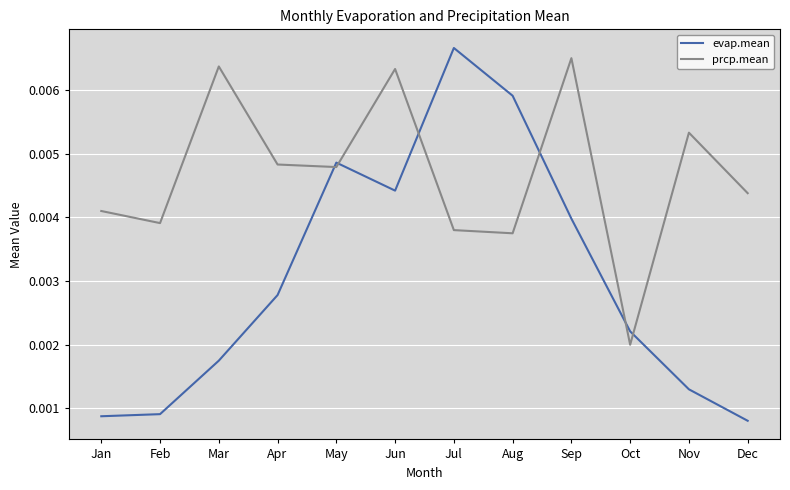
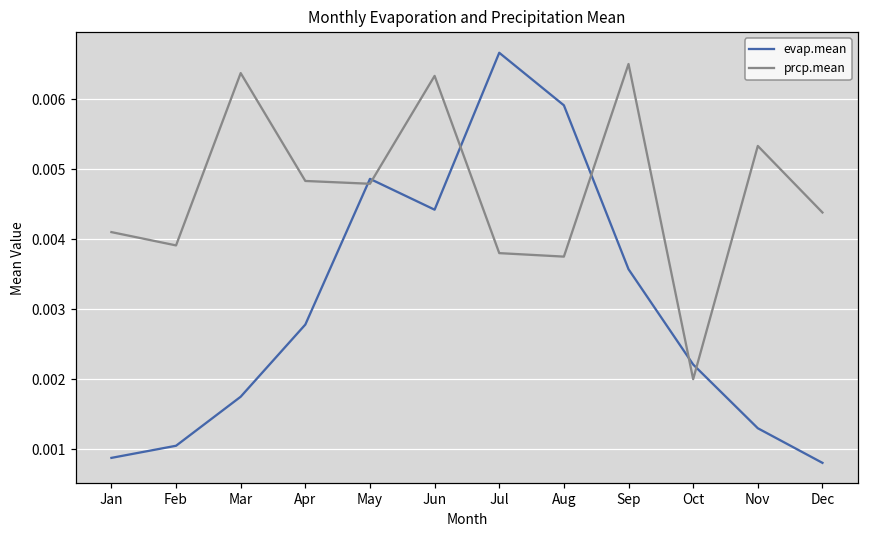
evap.mean, Feb: 0.0009 -> 0.0011
evap.mean, Sep: 0.0040 -> 0.0036
